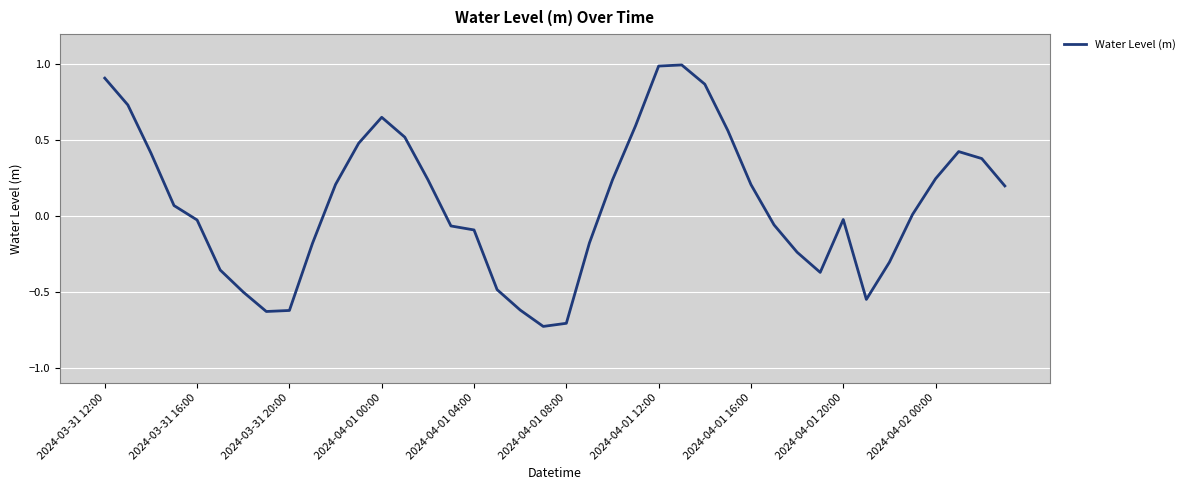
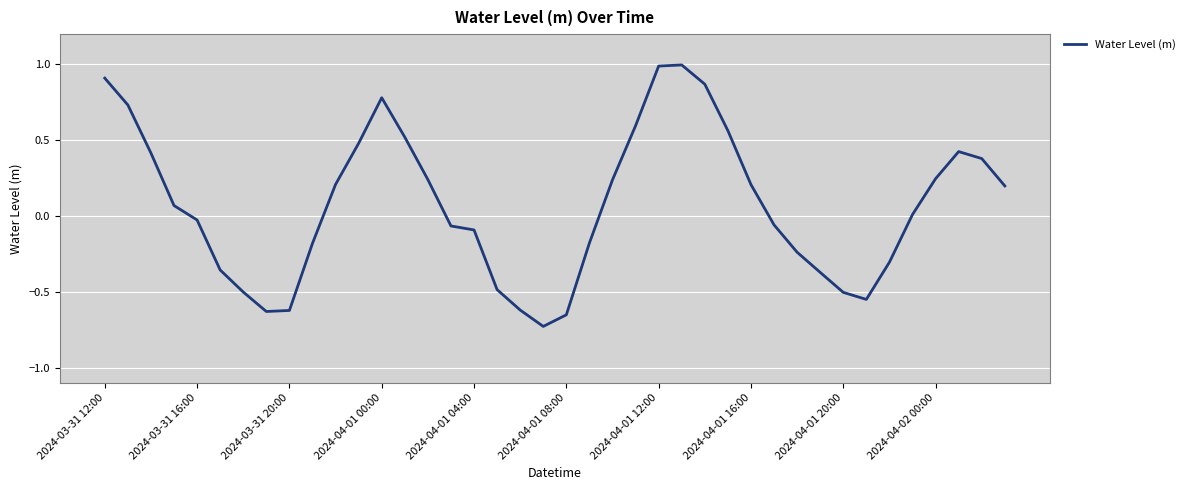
2024-04-01 00:00: 0.65 -> 0.78
2024-04-01 08:00: -0.71 -> -0.65
2024-04-01 20:00: -0.02 -> -0.50
